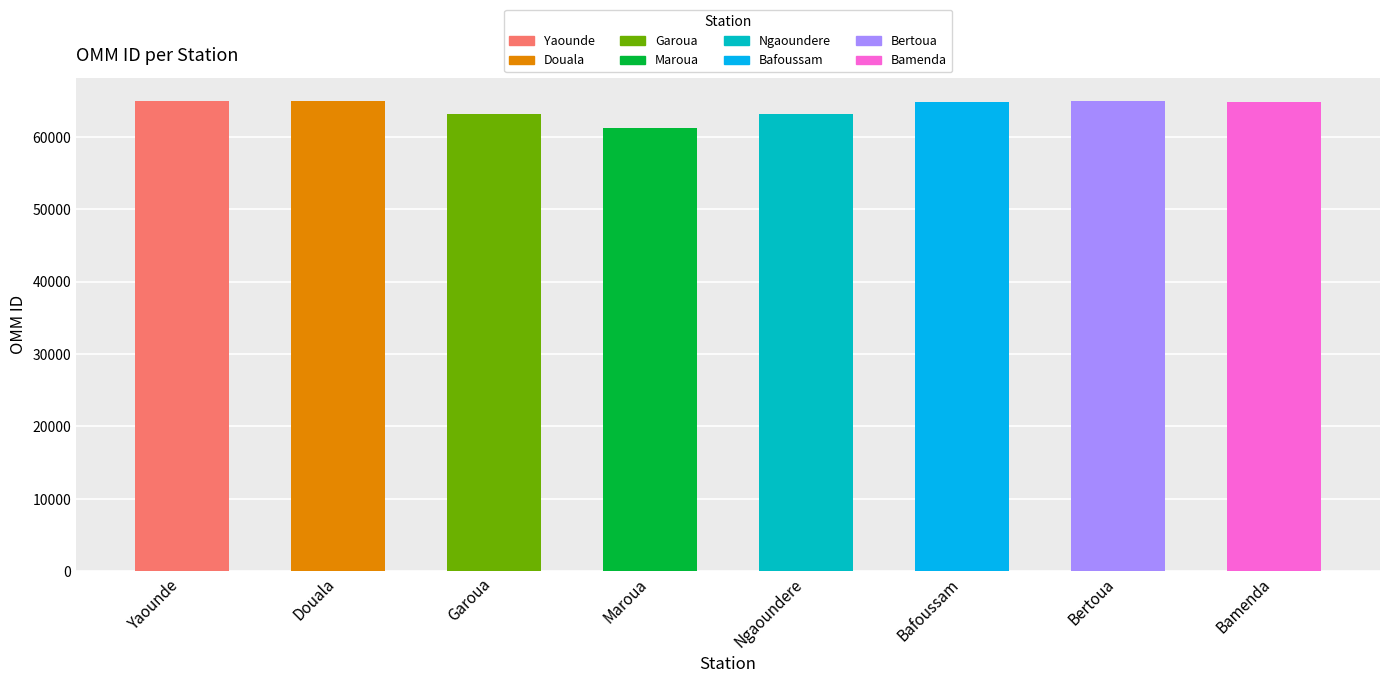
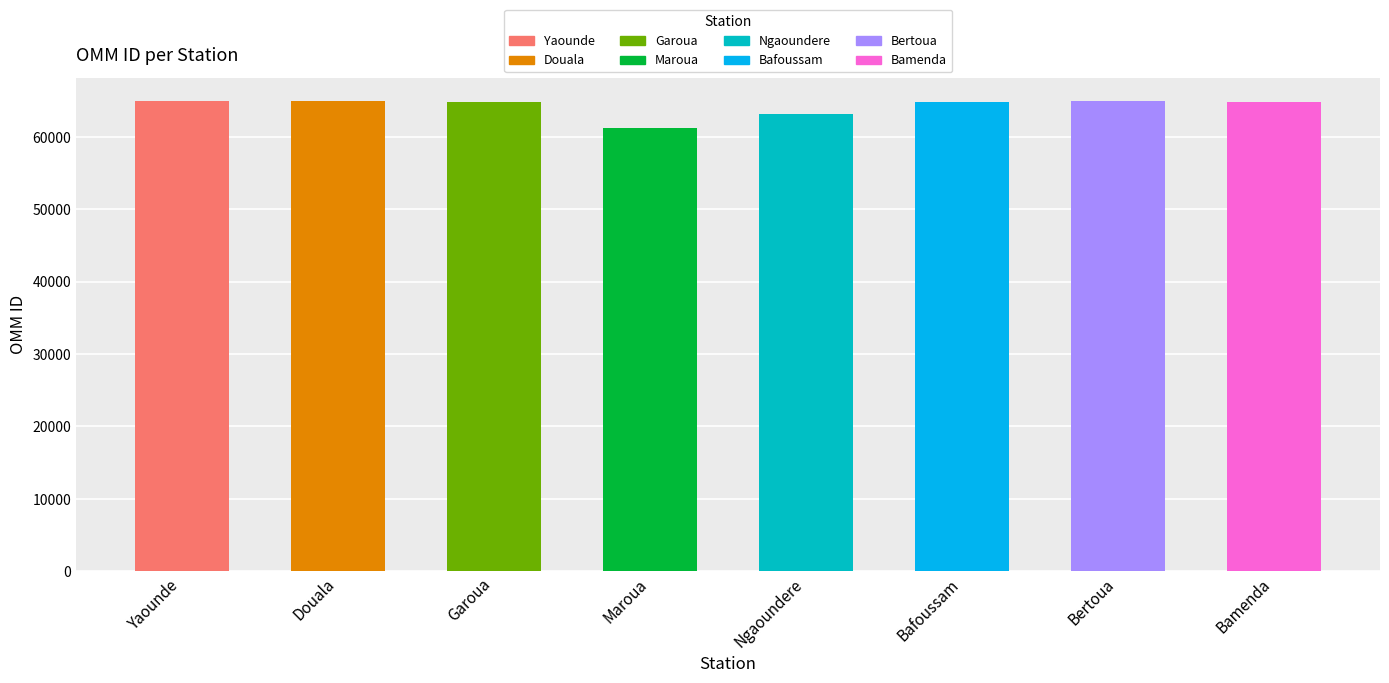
Garoua: 63000 -> 65000
